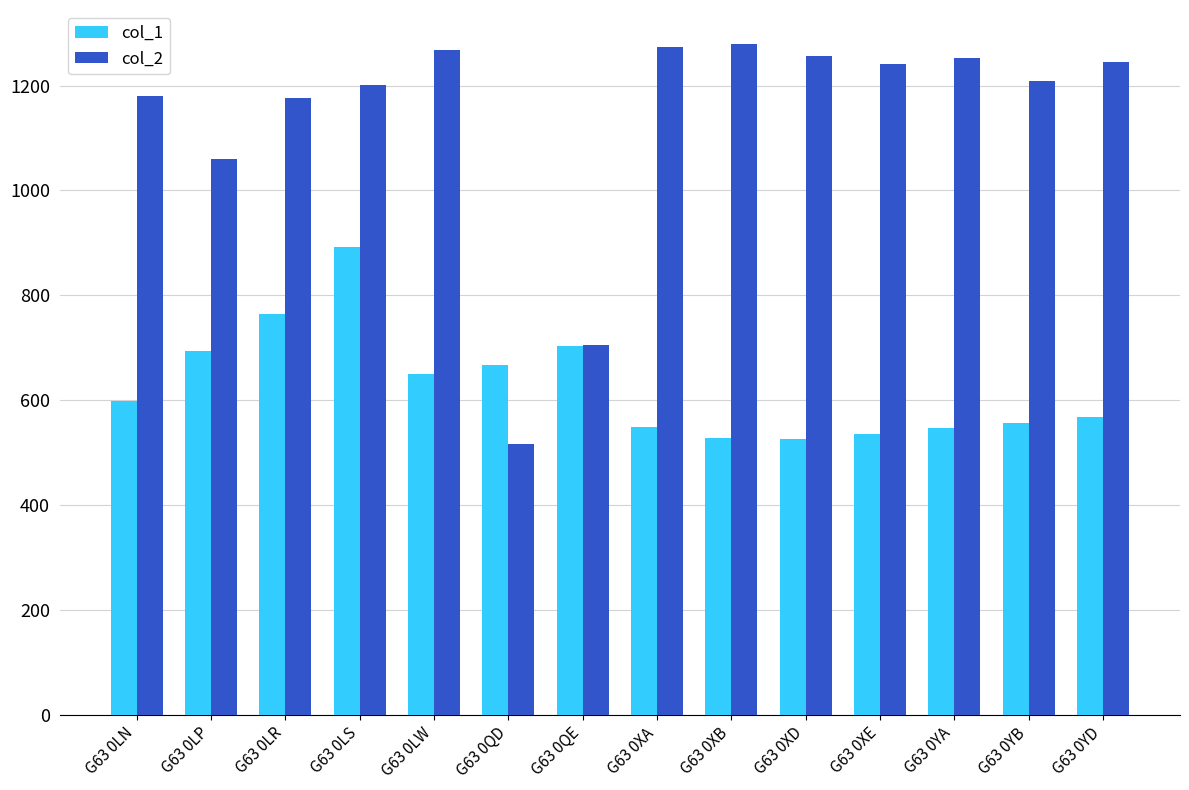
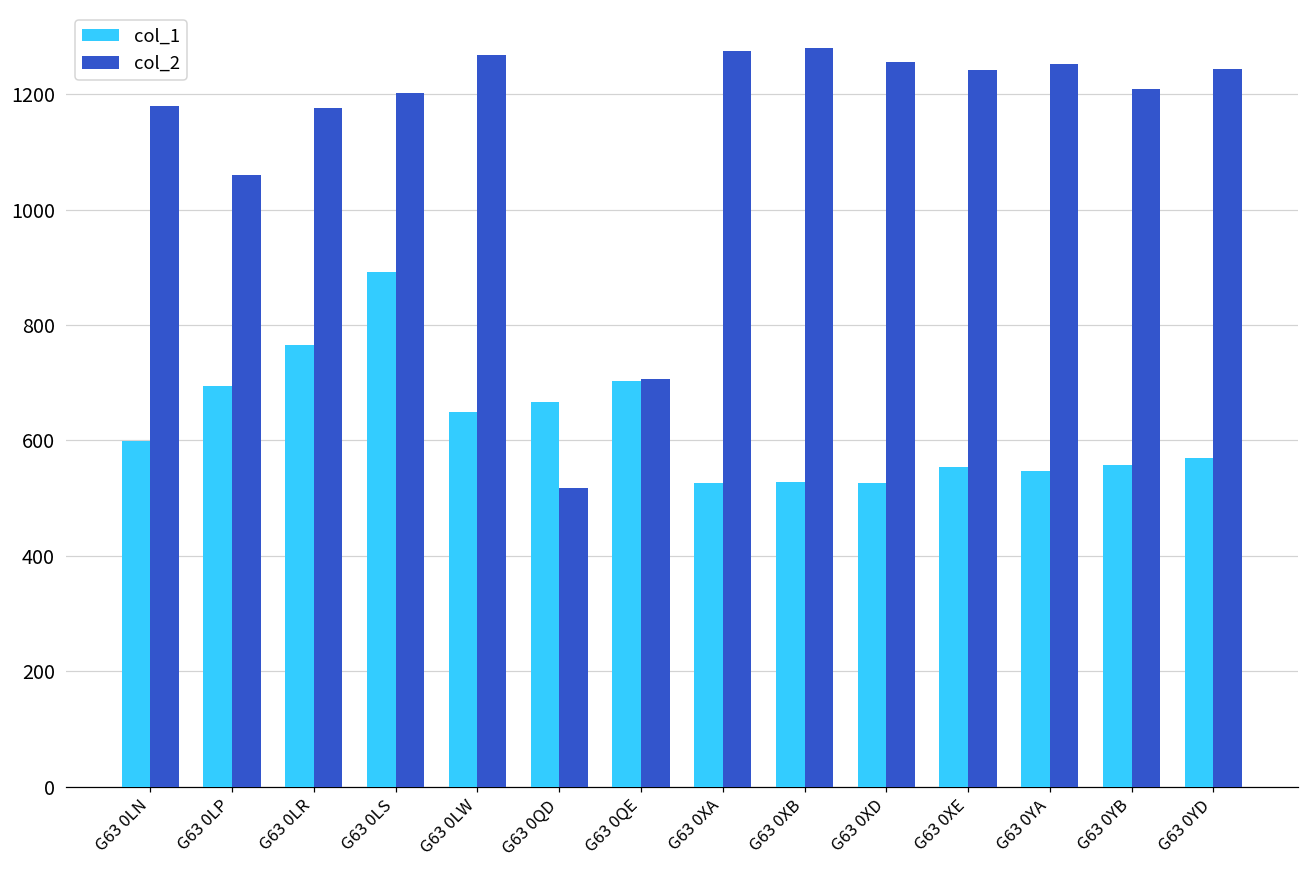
col_1, G63 0XA: 550 -> 530
col_1, G63 0XE: 540 -> 550
